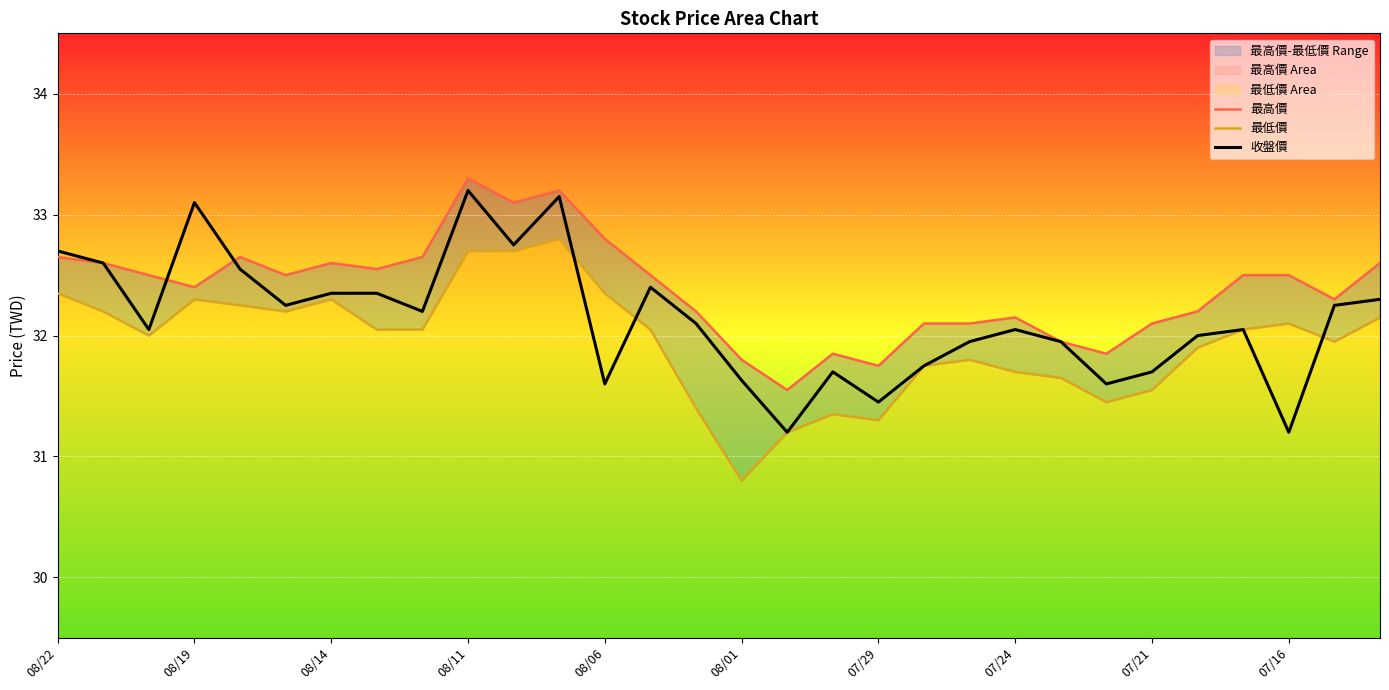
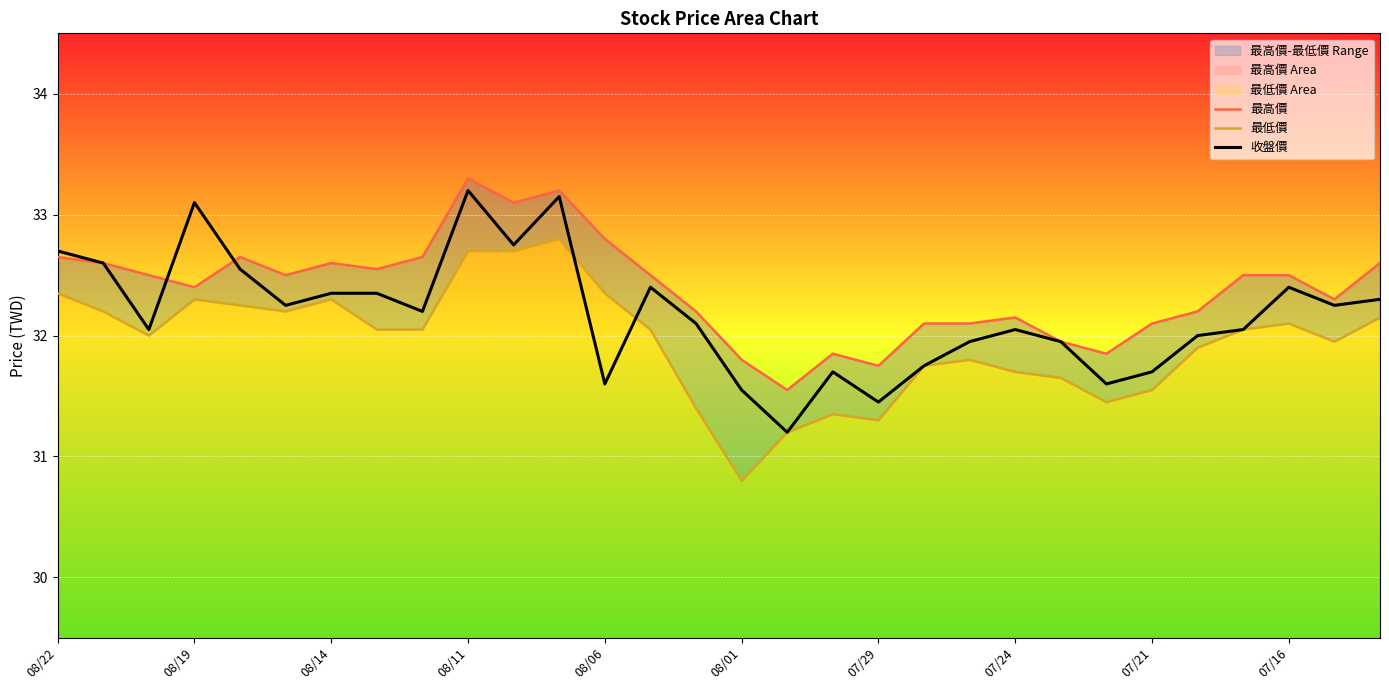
收盤價, 08/01: 31.63 -> 31.55
收盤價, 07/16: 31.2 -> 32.4
